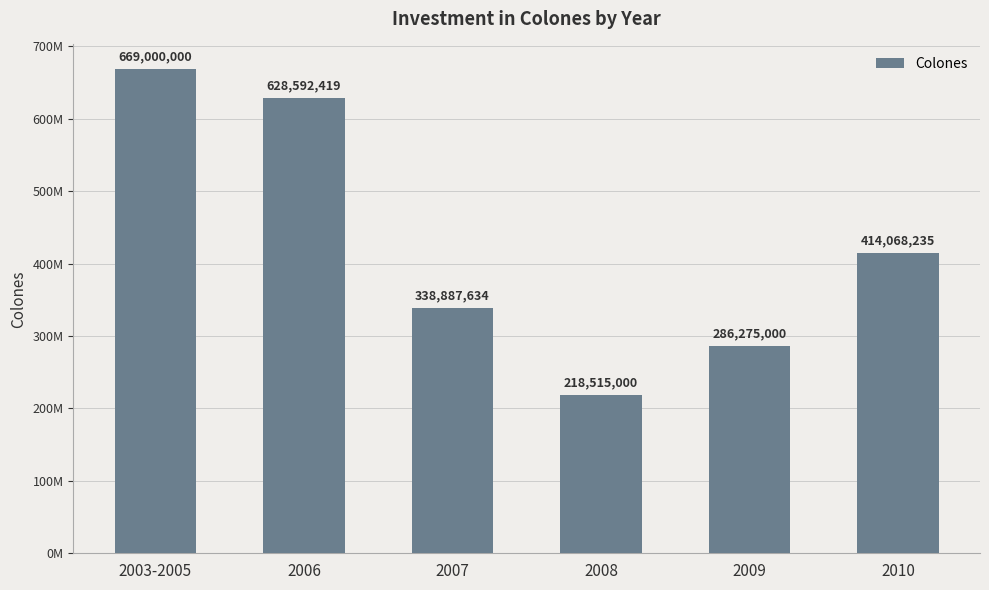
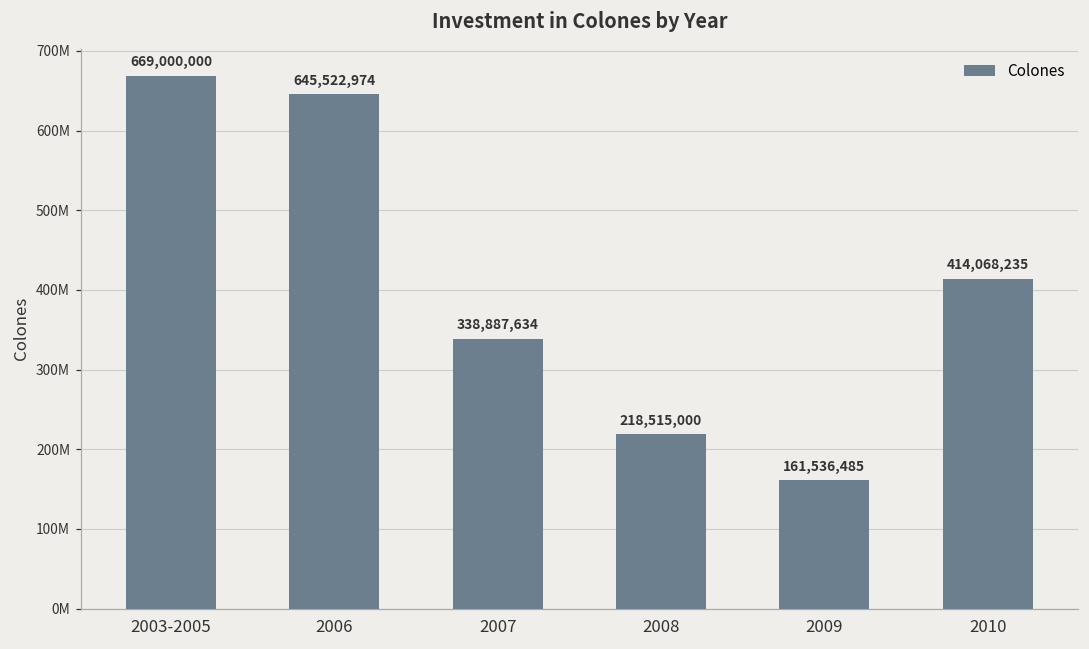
2006: 628,592,419 -> 645,522,974
2009: 286,275,000 -> 161,536,485
